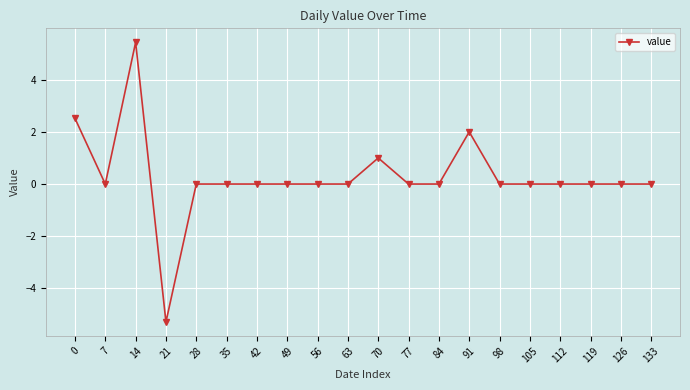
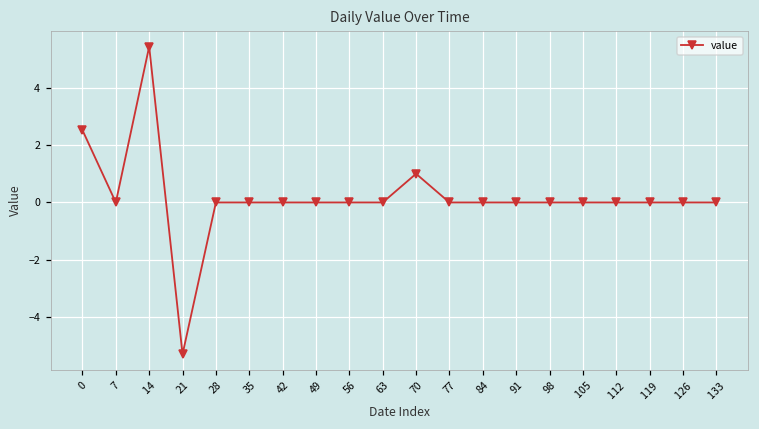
91: 2 -> 0
